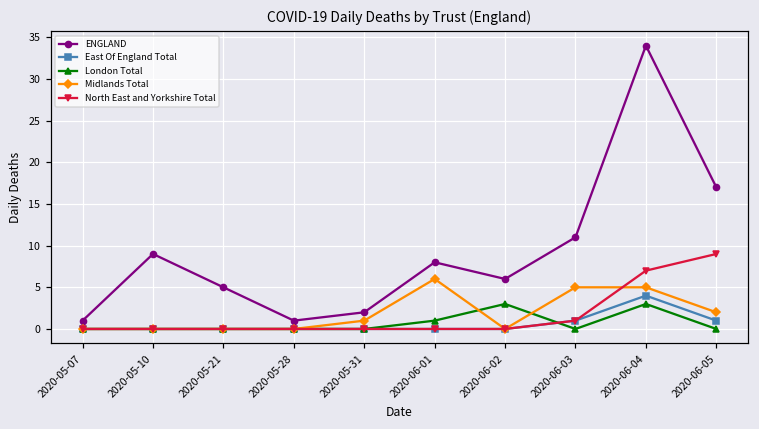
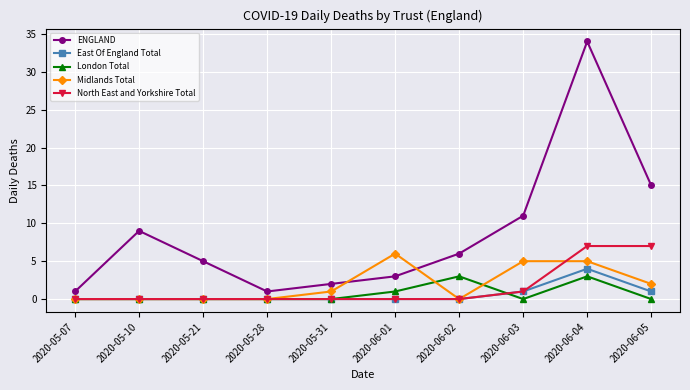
ENGLAND, 2020-06-01: 8 -> 3
ENGLAND, 2020-06-05: 17 -> 15
North East and Yorkshire Total, 2020-06-05: 9 -> 7
